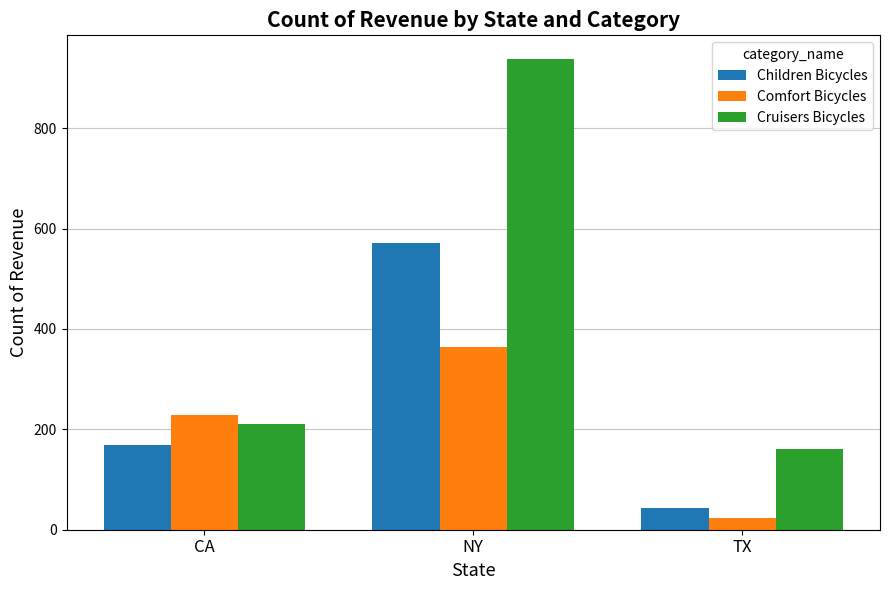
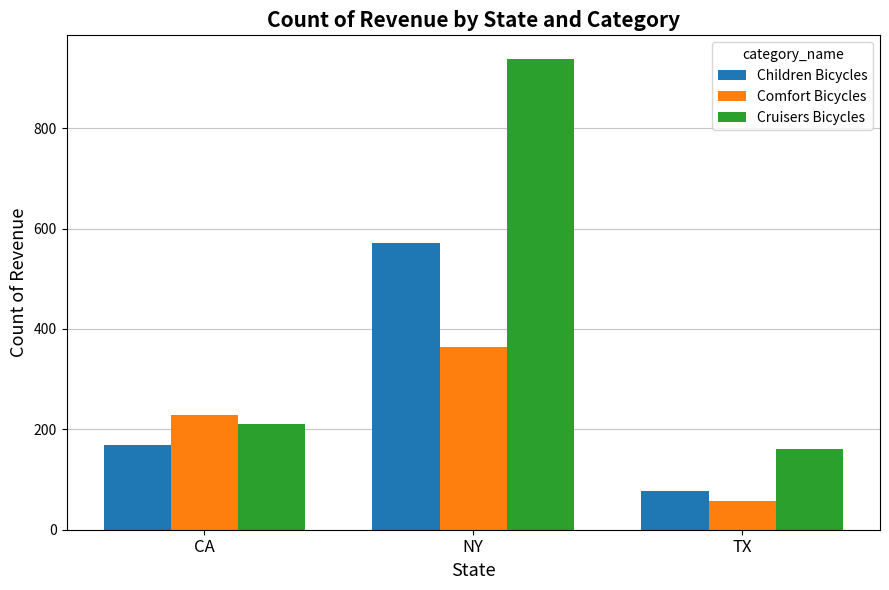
Children Bicycles, TX: 40 -> 80
Comfort Bicycles, TX: 20 -> 60
